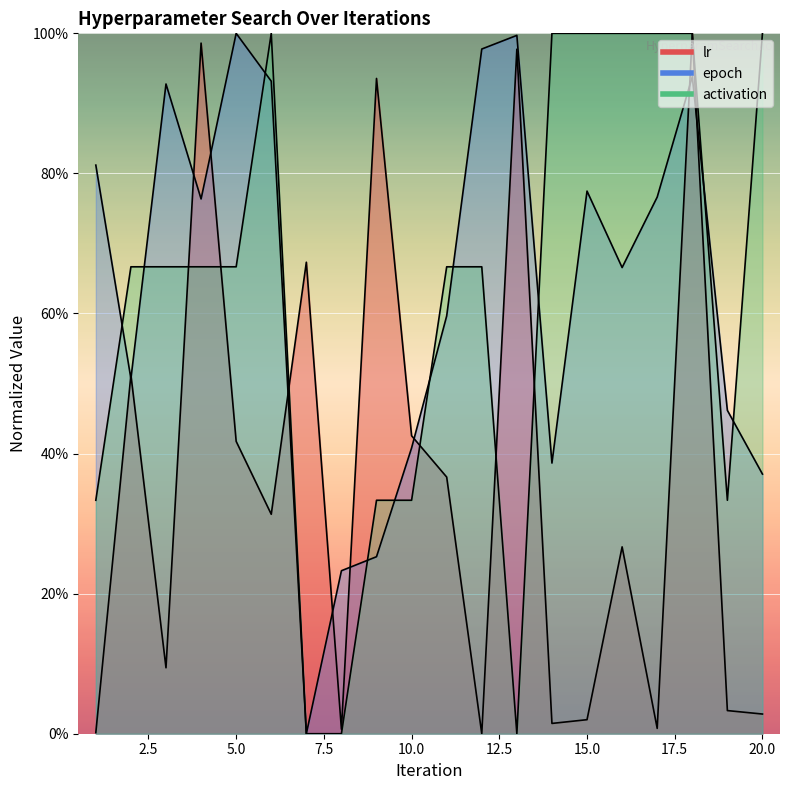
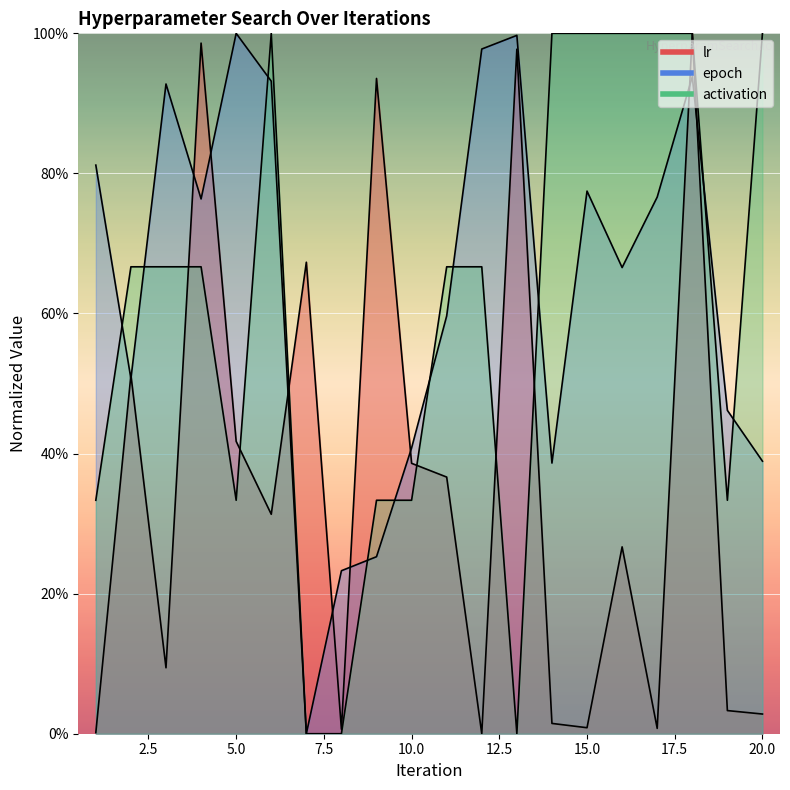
activation, 5.0: 67% -> 33%
lr, 10.0: 43% -> 39%
lr, 15.0: 2% -> 1%
epoch, 20.0: 37% -> 39%
